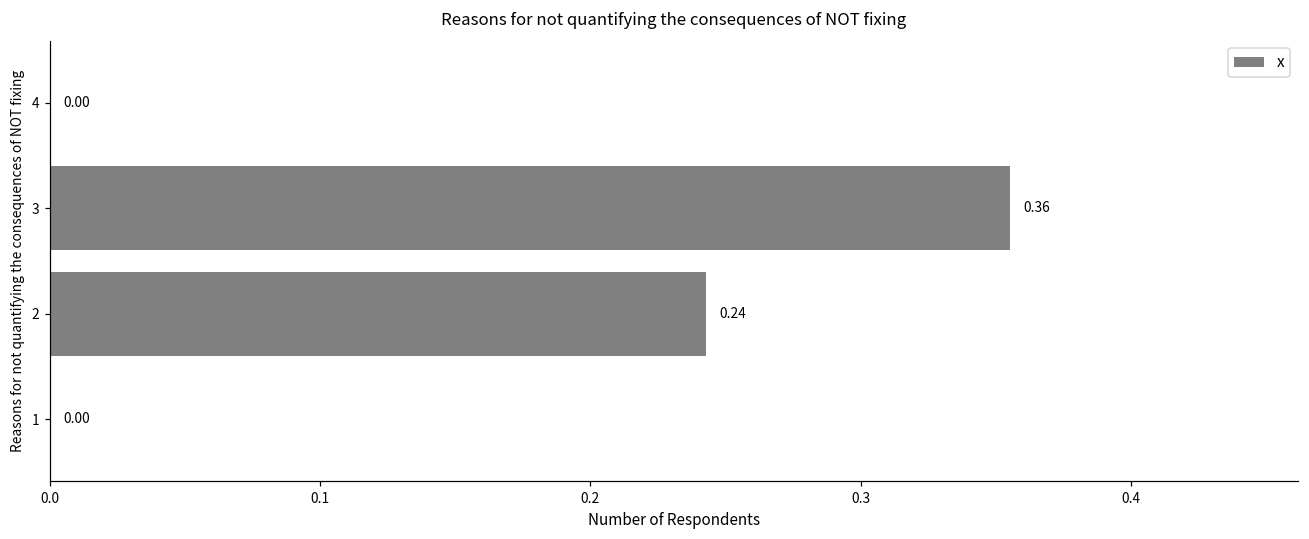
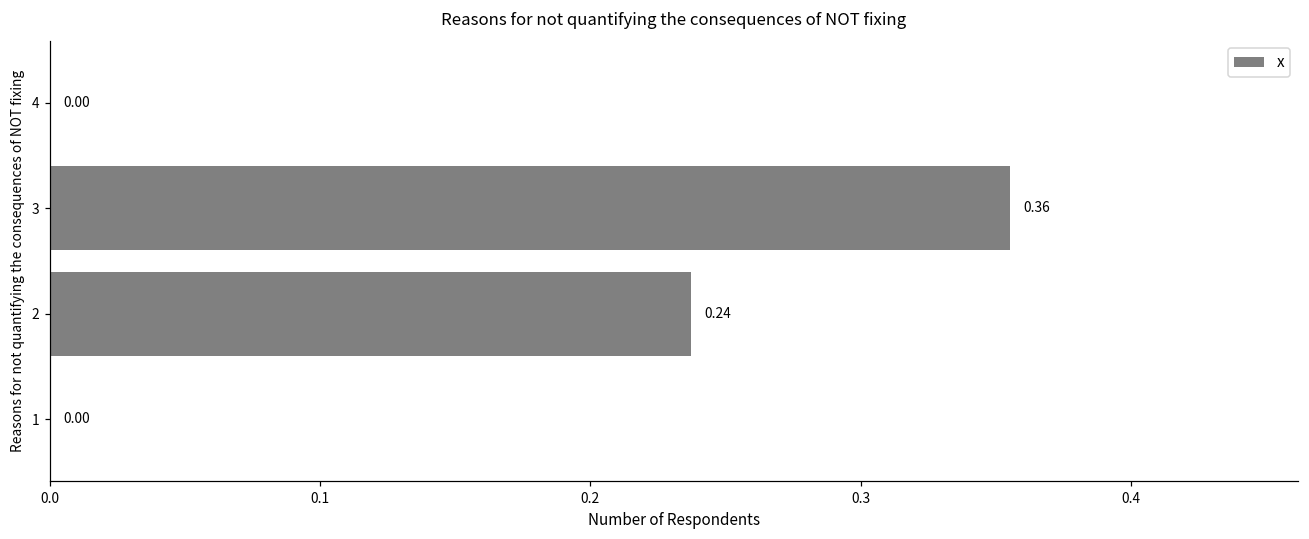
2: 0.243 -> 0.237
